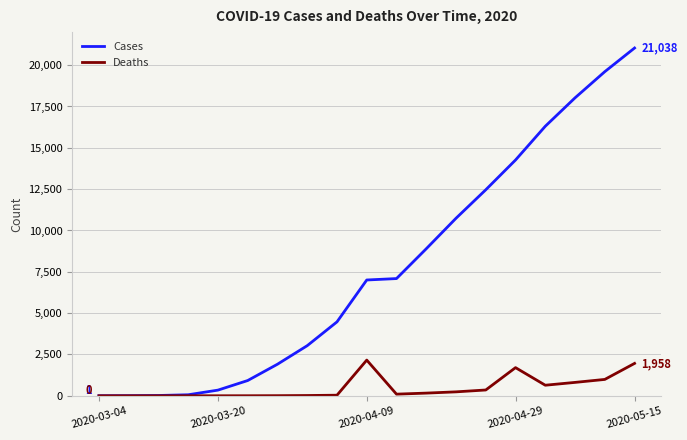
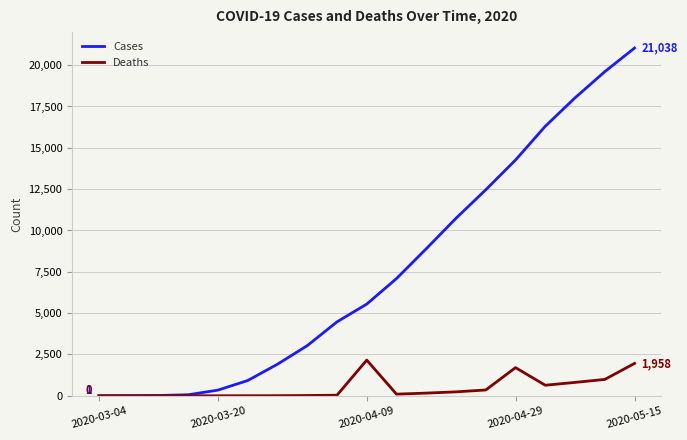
Cases, 2020-04-09: 7,000 -> 5,500
